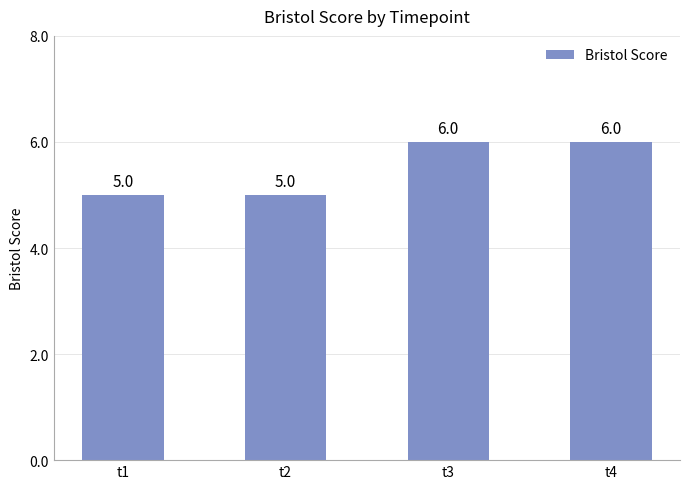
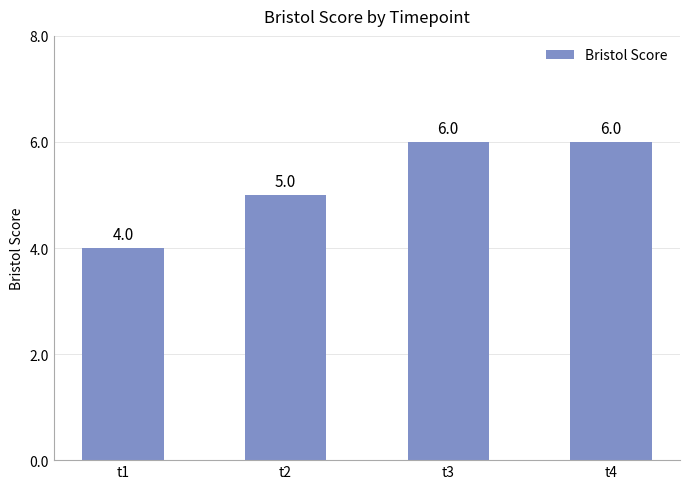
t1: 5.0 -> 4.0
